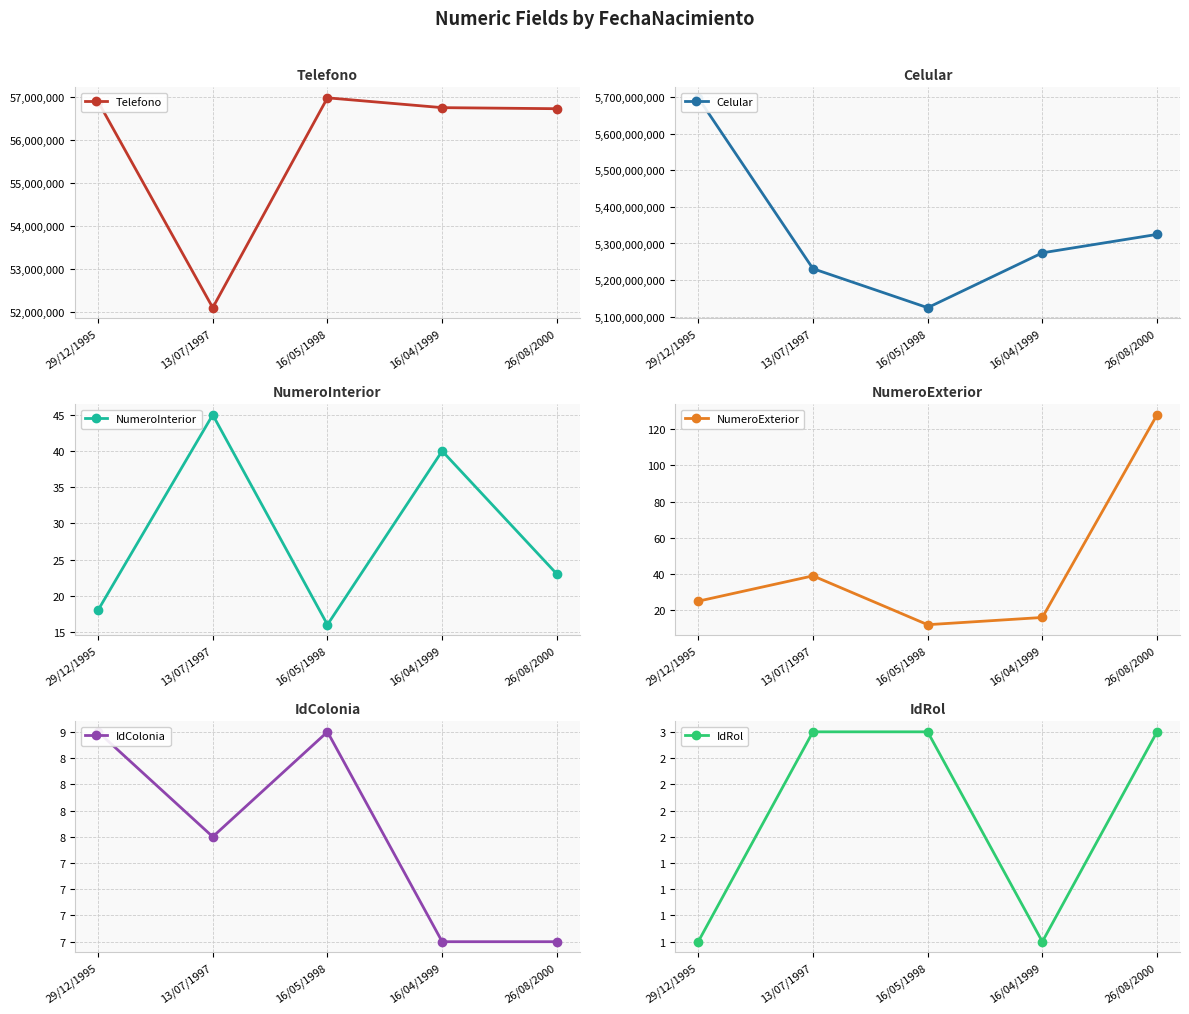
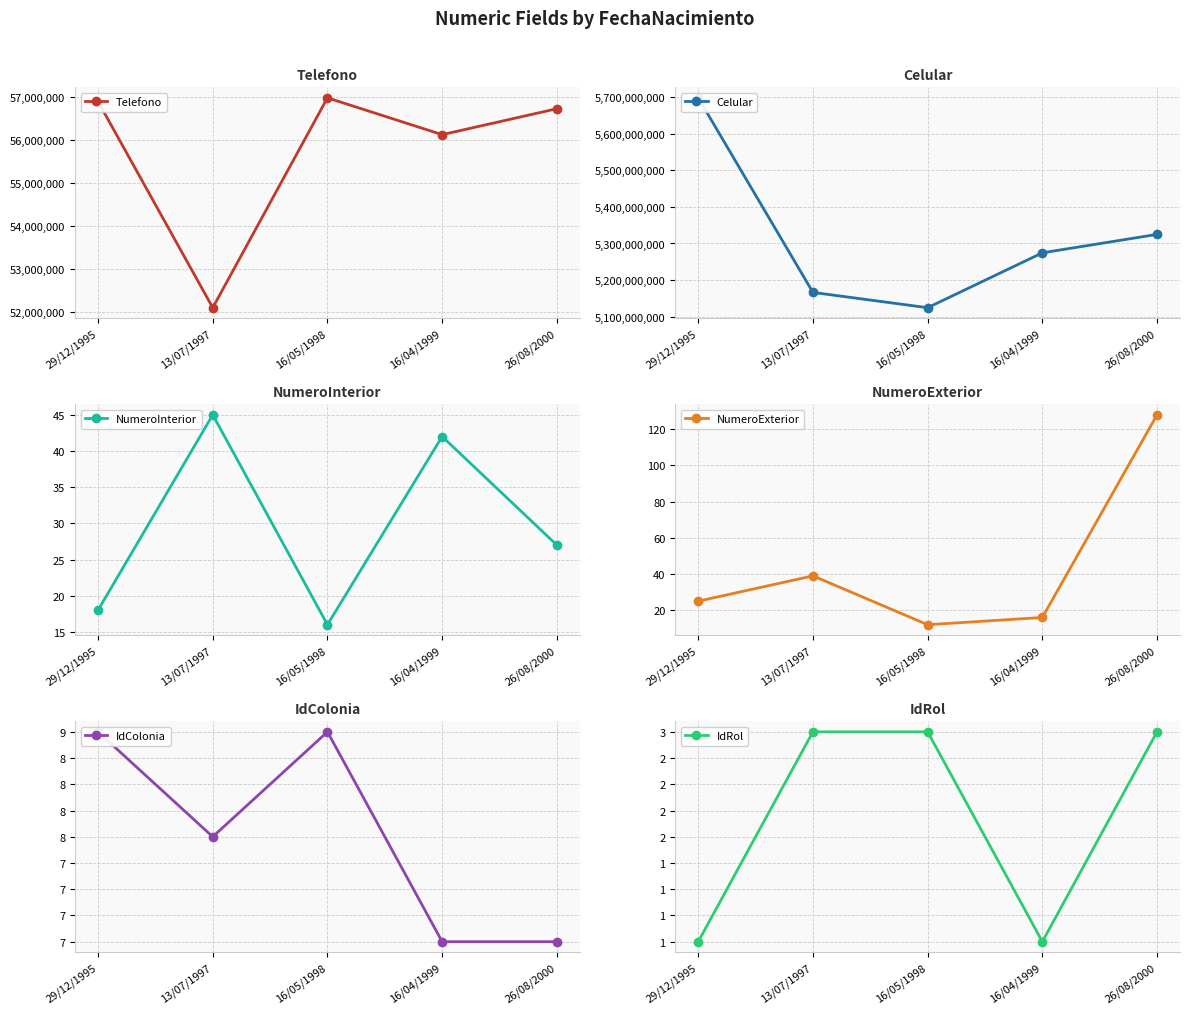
Telefono, 16/04/1999: 56,800,000 -> 56,100,000
Celular, 13/07/1997: 5,230,000,000 -> 5,170,000,000
NumeroInterior, 16/04/1999: 40 -> 42
NumeroInterior, 26/08/2000: 23 -> 27
